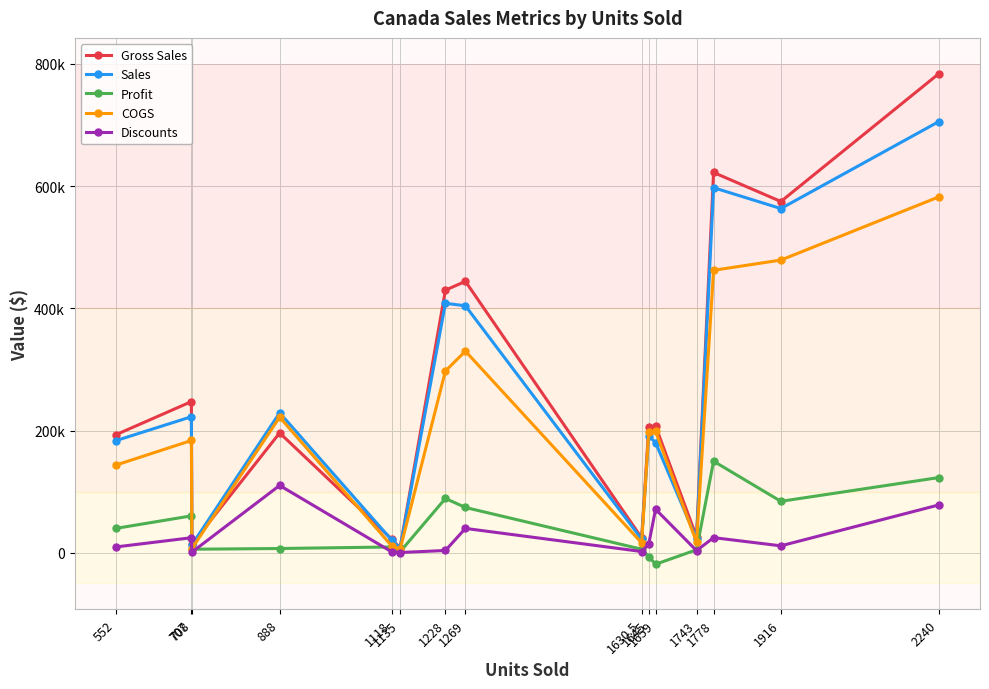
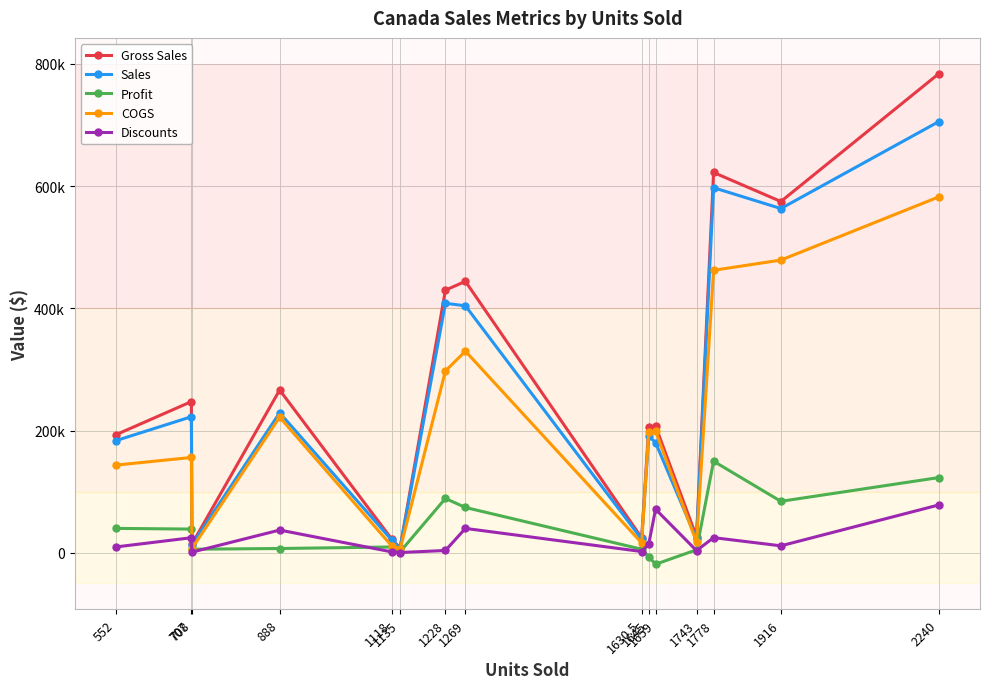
Profit, 707: 60000 -> 40000
COGS, 707: 180000 -> 160000
Gross Sales, 888: 200000 -> 270000
Discounts, 888: 110000 -> 40000
